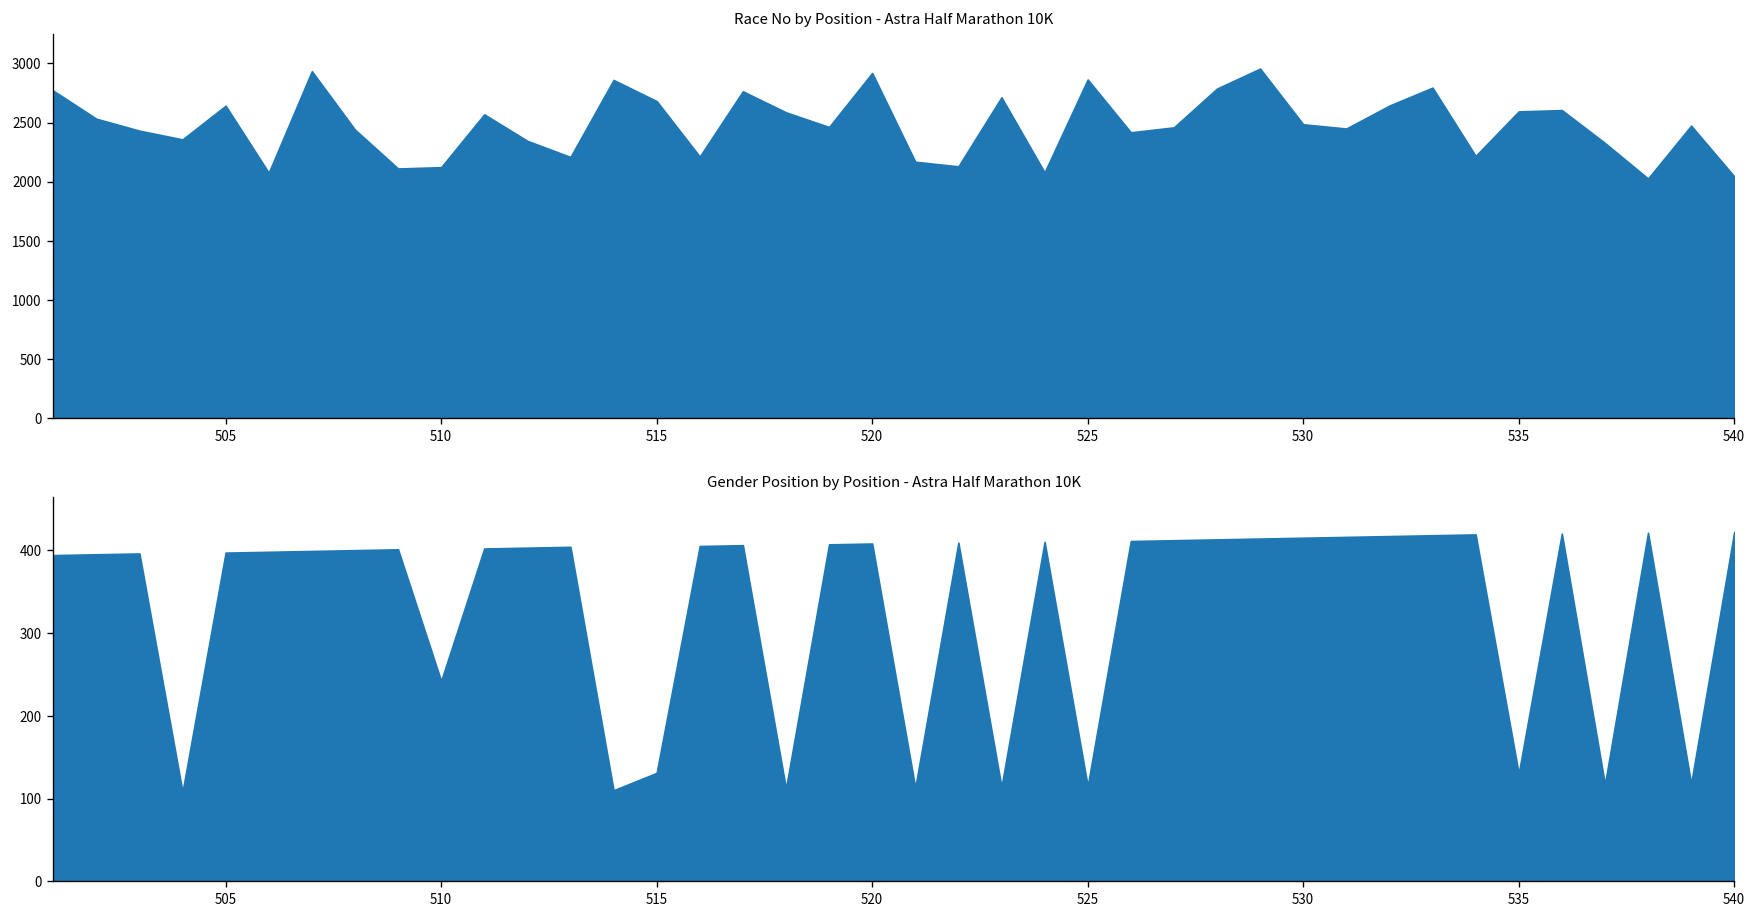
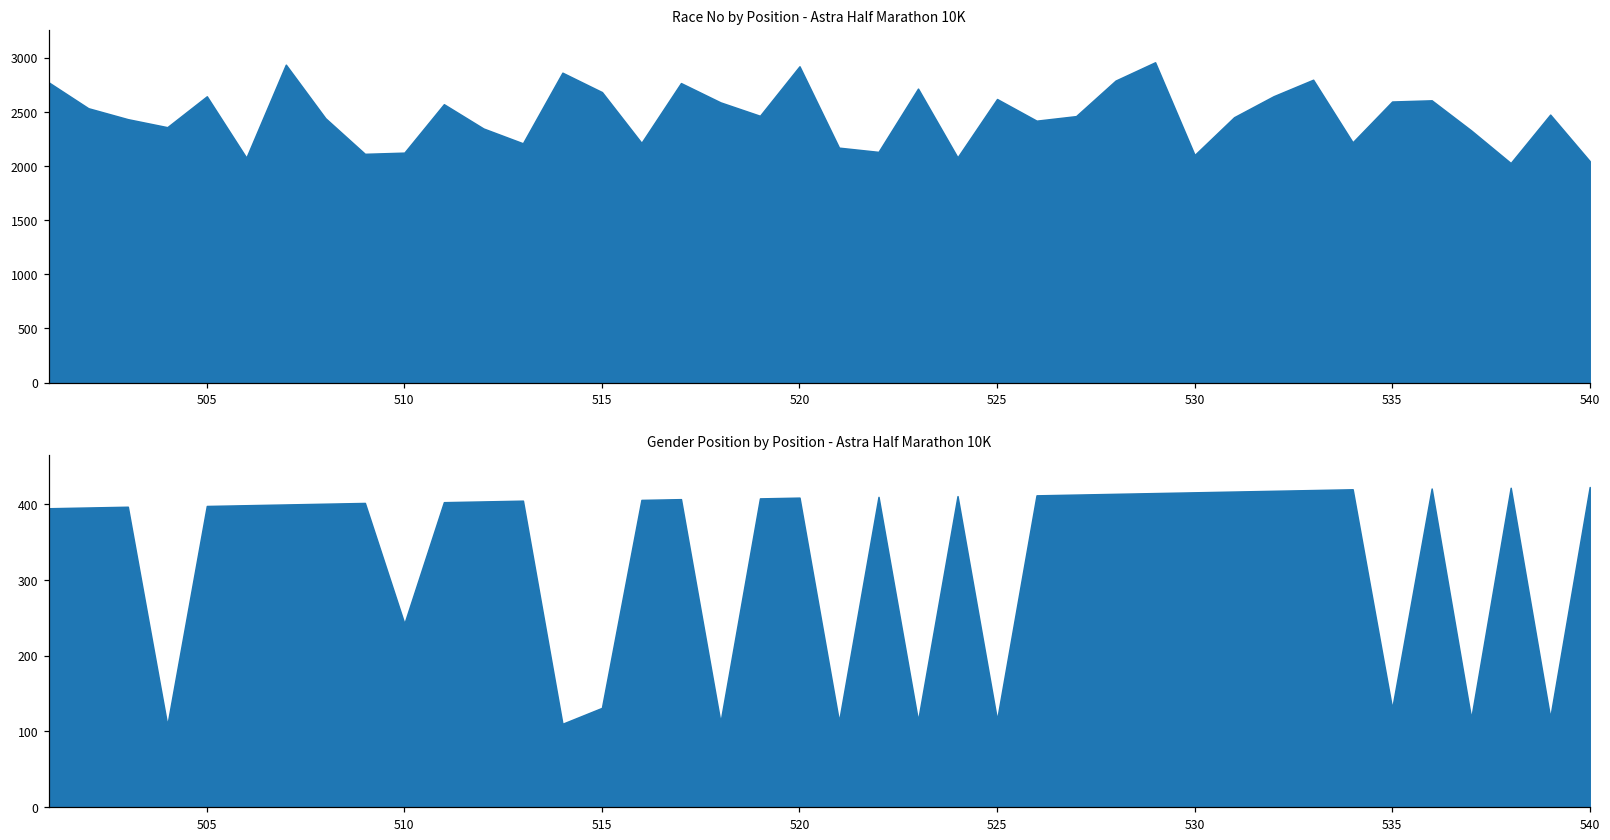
Race No by Position - Astra Half Marathon 10K, 525: 2900 -> 2600
Race No by Position - Astra Half Marathon 10K, 530: 2500 -> 2100
